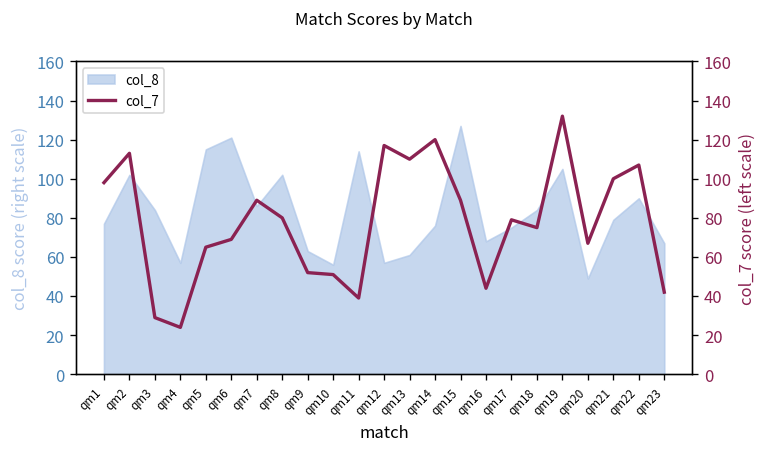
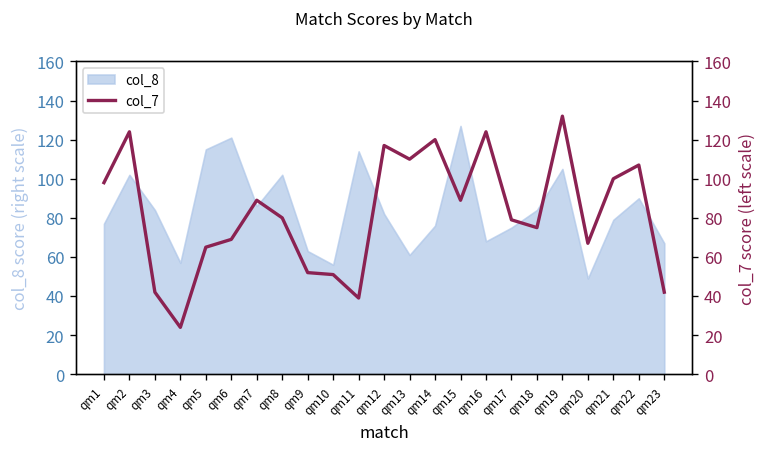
col_8, qm12: 57 -> 82
col_7, qm2: 113 -> 124
col_7, qm3: 29 -> 42
col_7, qm16: 44 -> 124
